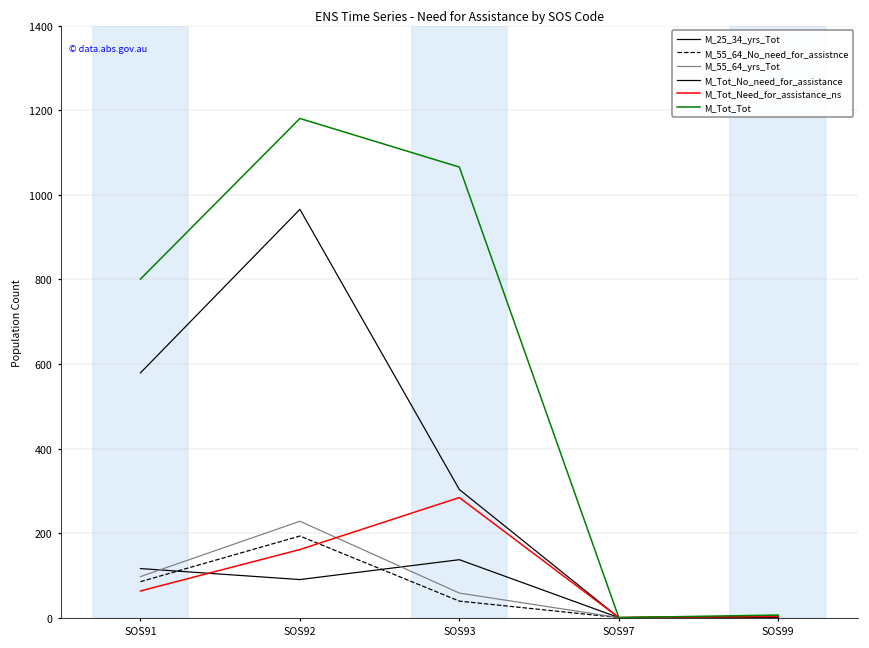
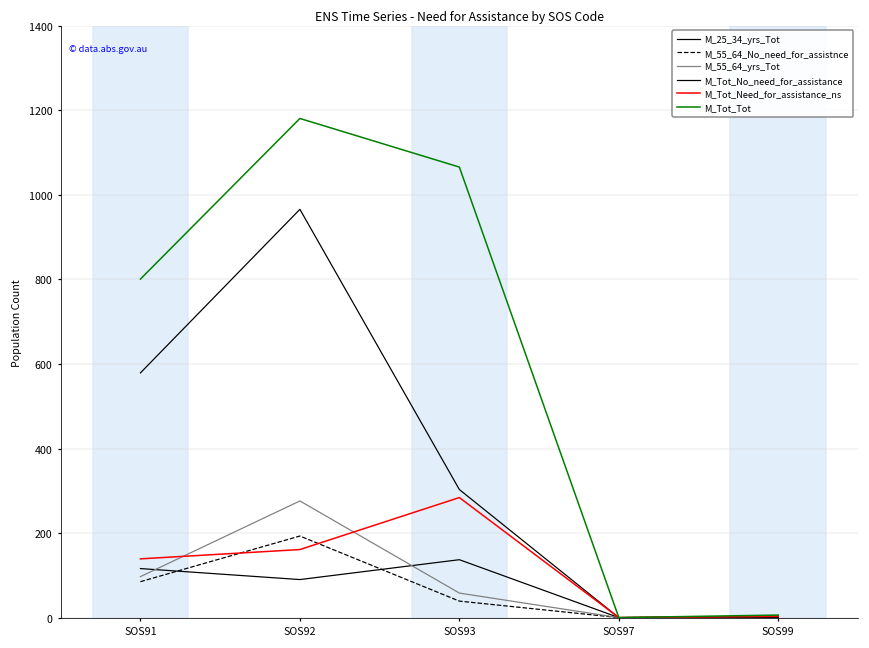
M_Tot_Need_for_assistance_ns, SOS91: 60 -> 140
M_55_64_yrs_Tot, SOS92: 230 -> 280
